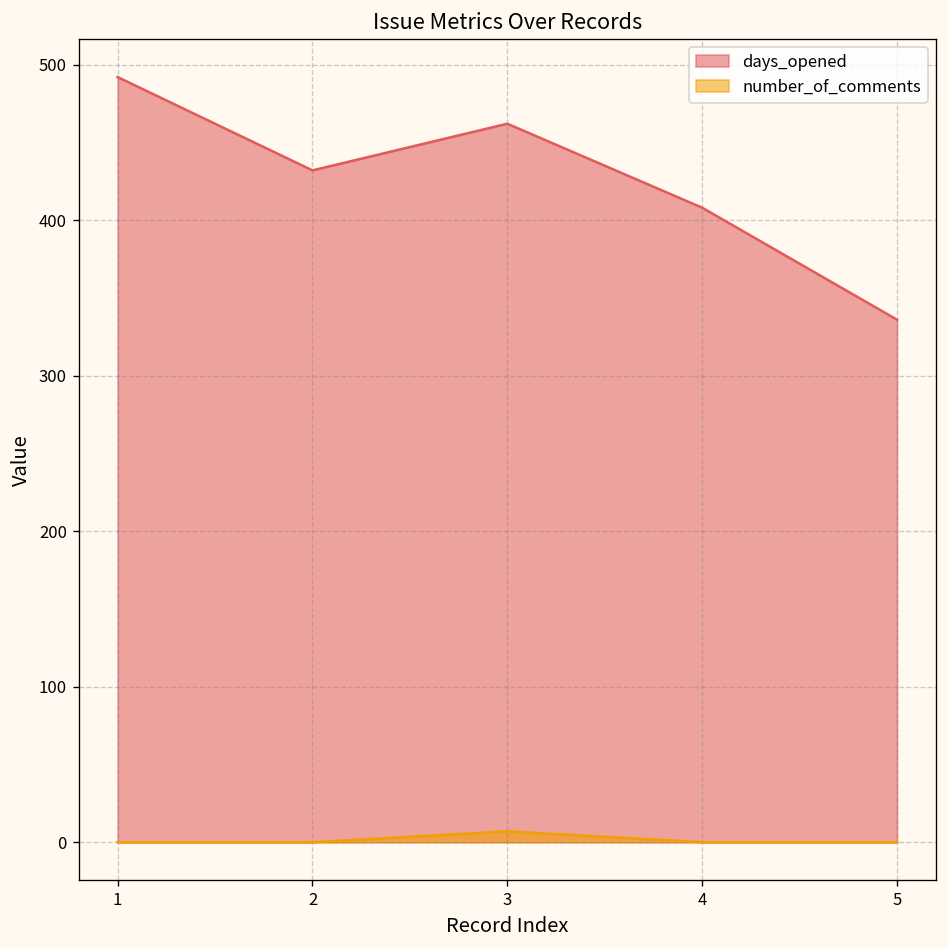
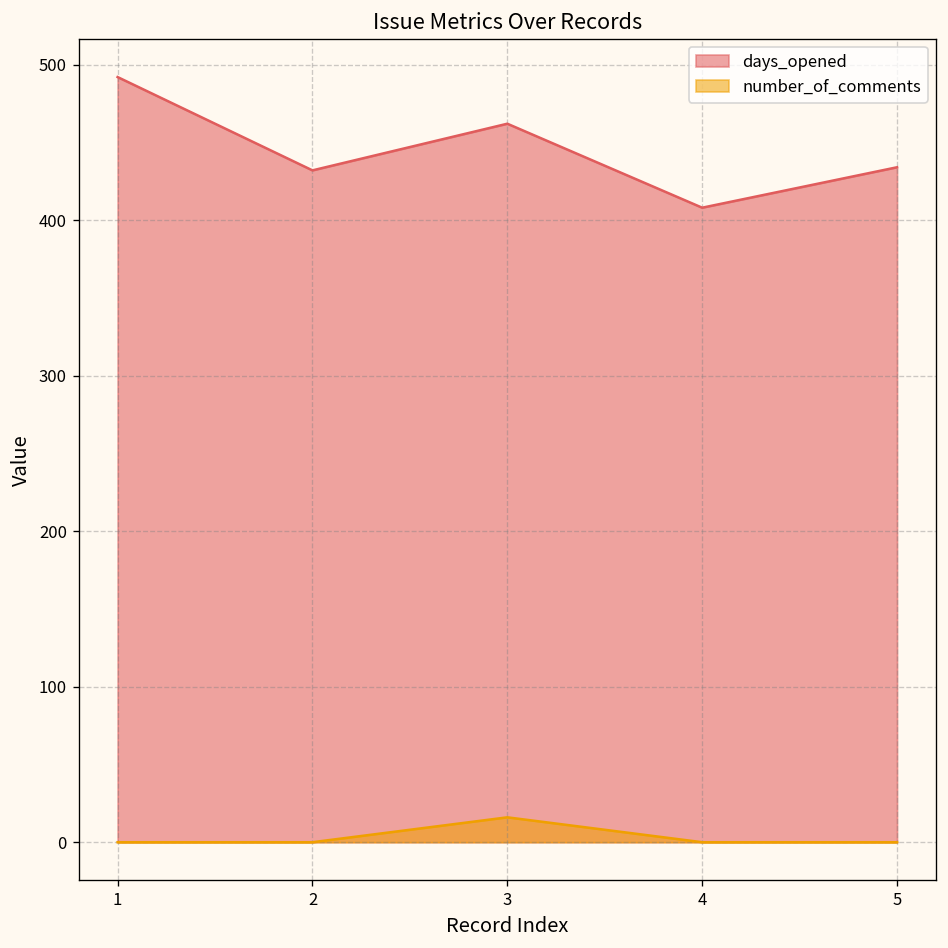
number_of_comments, 3: 7 -> 16
days_opened, 5: 336 -> 434
